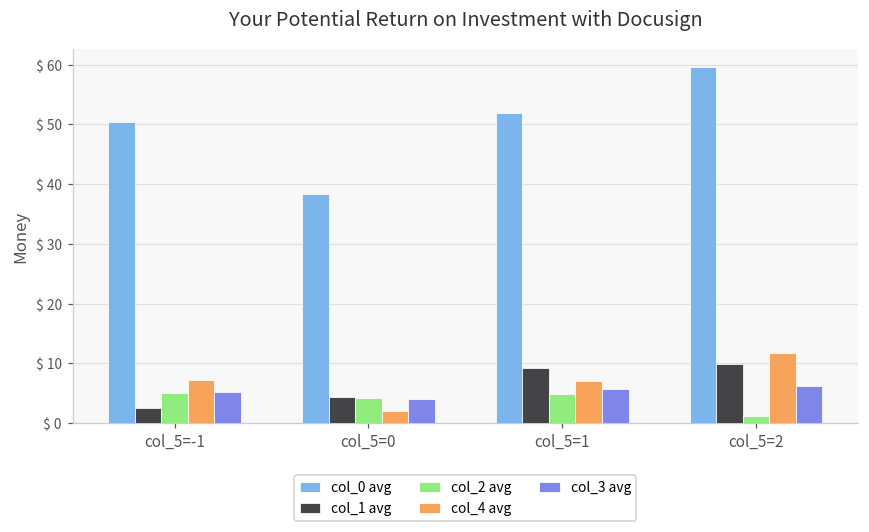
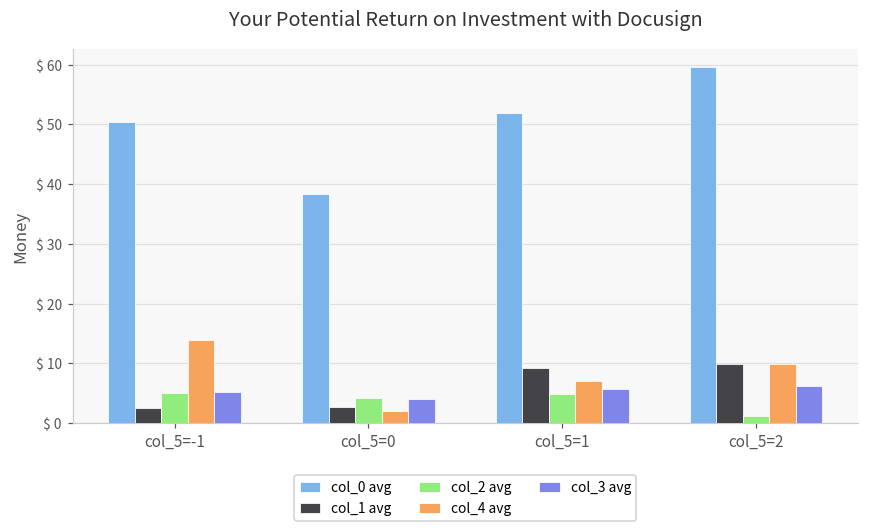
col_4 avg, col_5=-1: $ 7 -> $ 14
col_1 avg, col_5=0: $ 4 -> $ 3
col_4 avg, col_5=2: $ 12 -> $ 10
